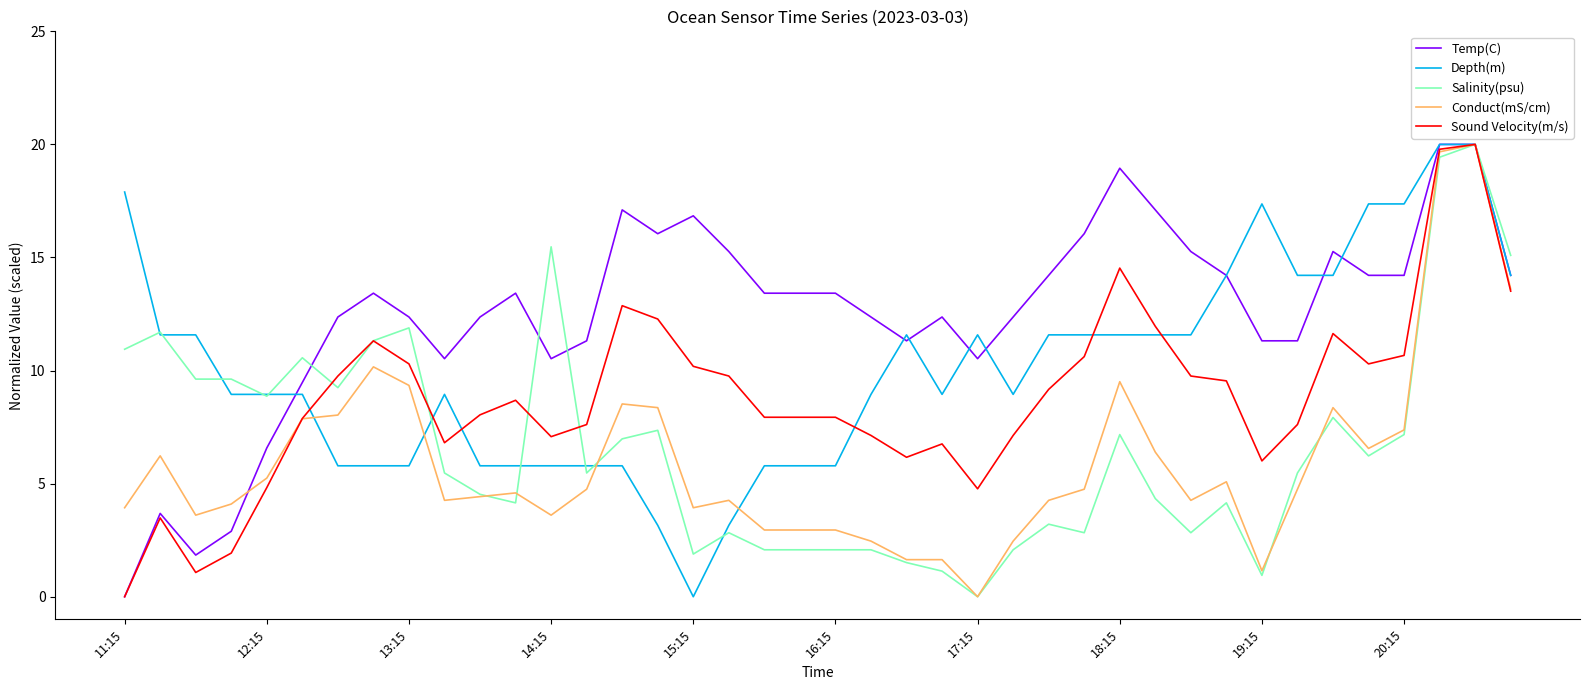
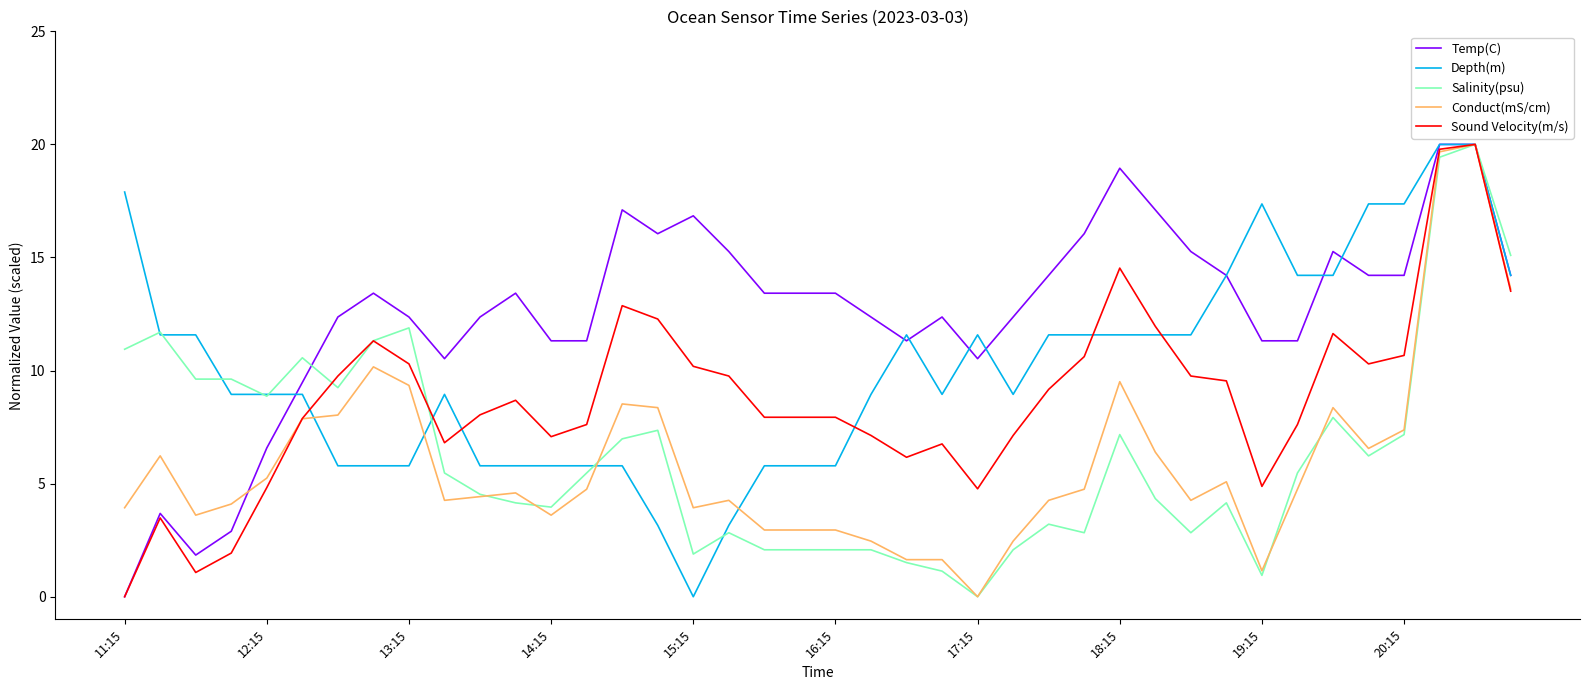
Temp(C), 14:15: 10.5 -> 11.3
Salinity(psu), 14:15: 15.5 -> 4.0
Sound Velocity(m/s), 19:15: 6.0 -> 4.9
